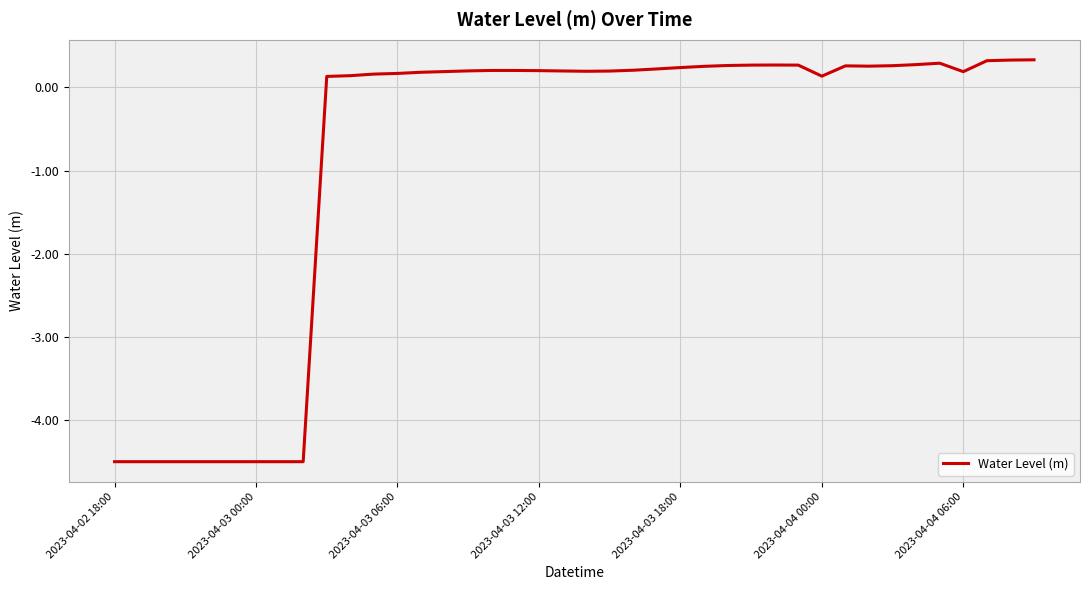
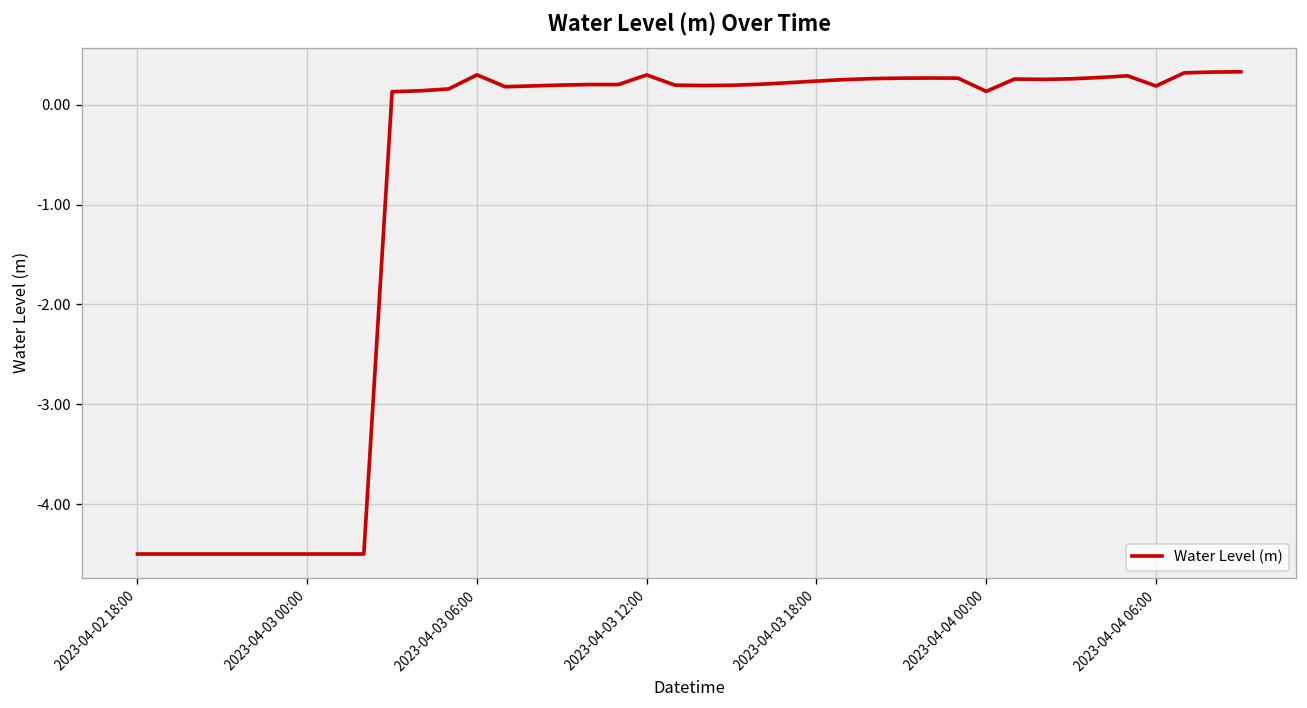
2023-04-03 06:00: 0.2 -> 0.3
2023-04-03 12:00: 0.2 -> 0.3
